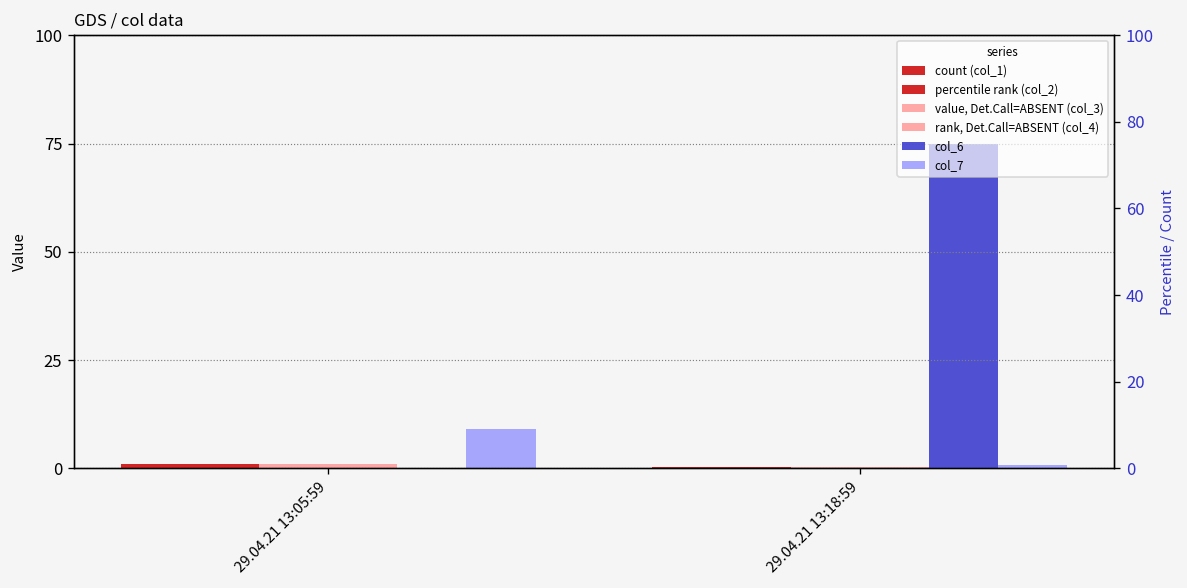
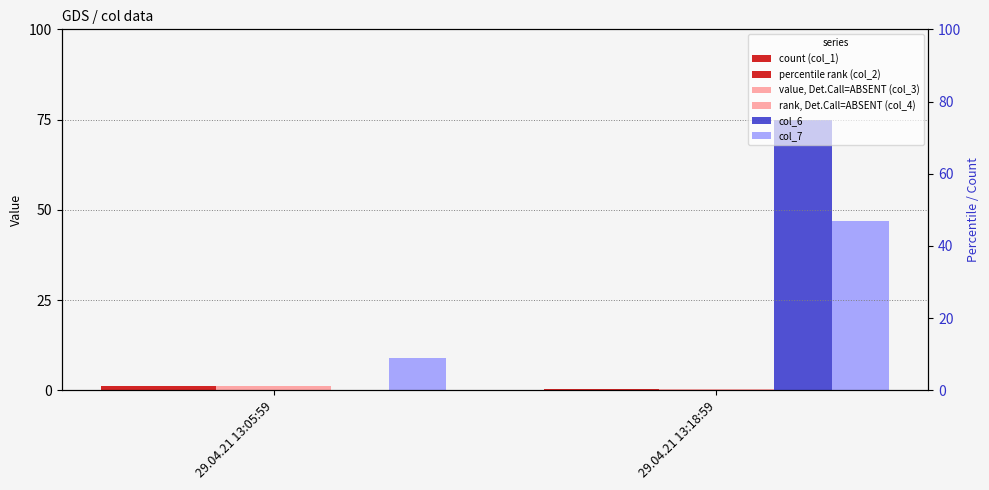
col_7, 29.04.21 13:18:59: 1 -> 47
